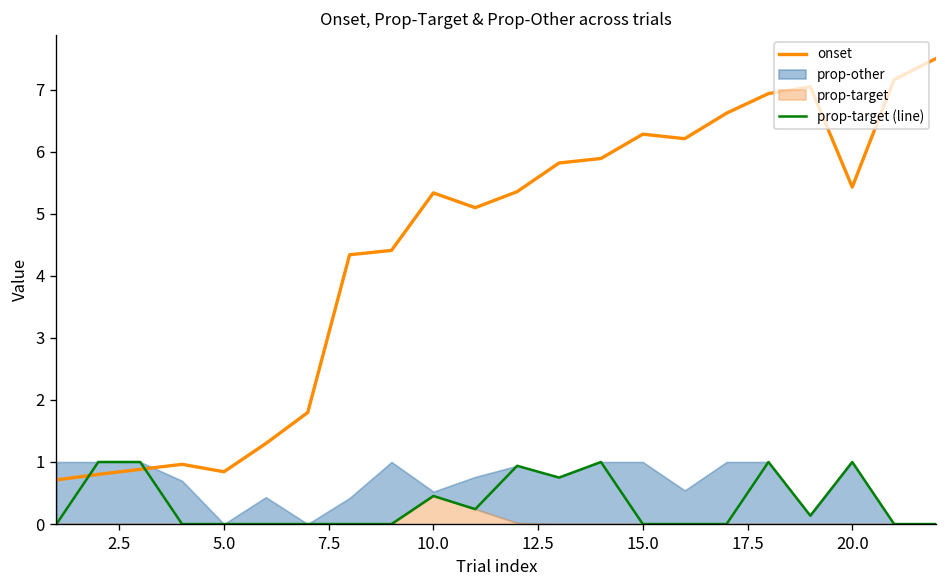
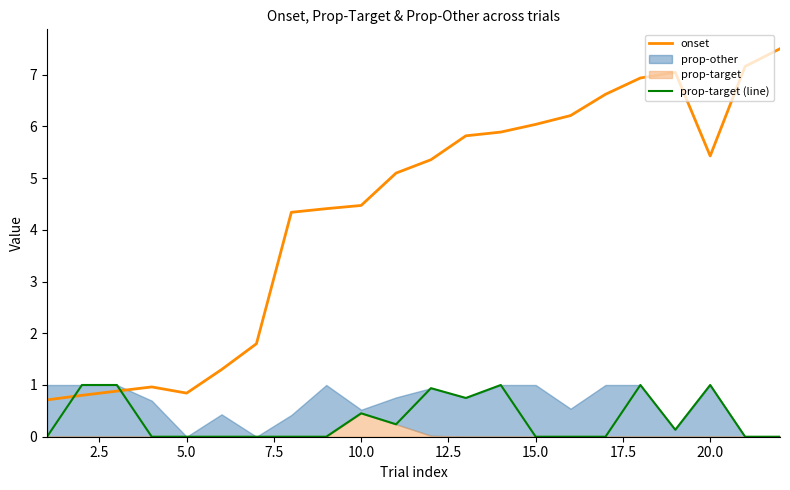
onset, 10.0: 5.3 -> 4.5
onset, 15.0: 6.3 -> 6.0
